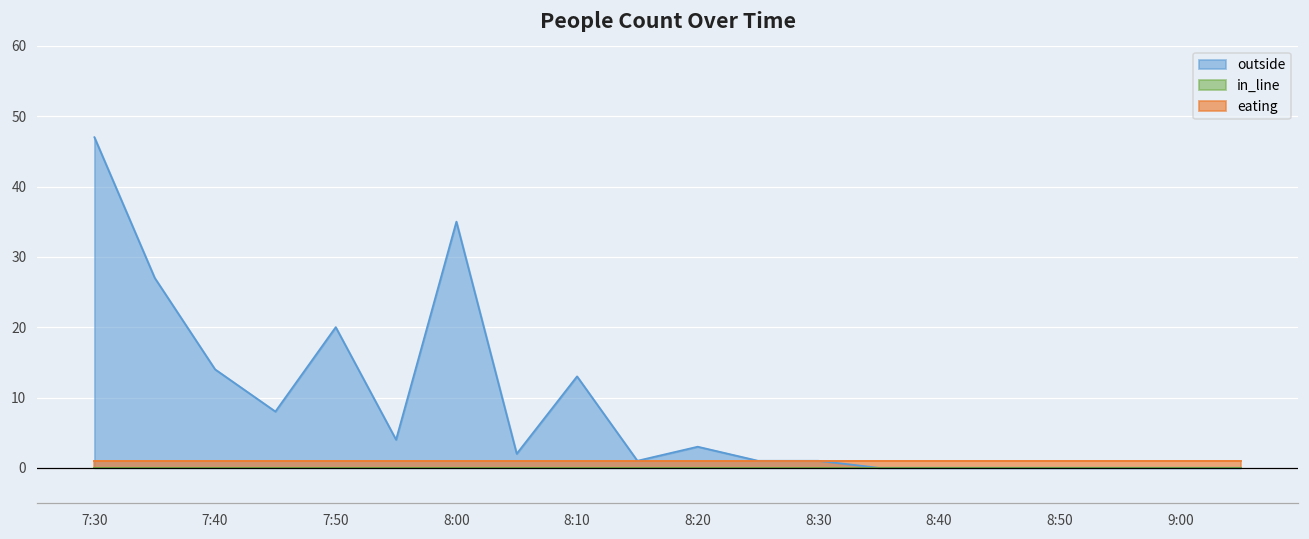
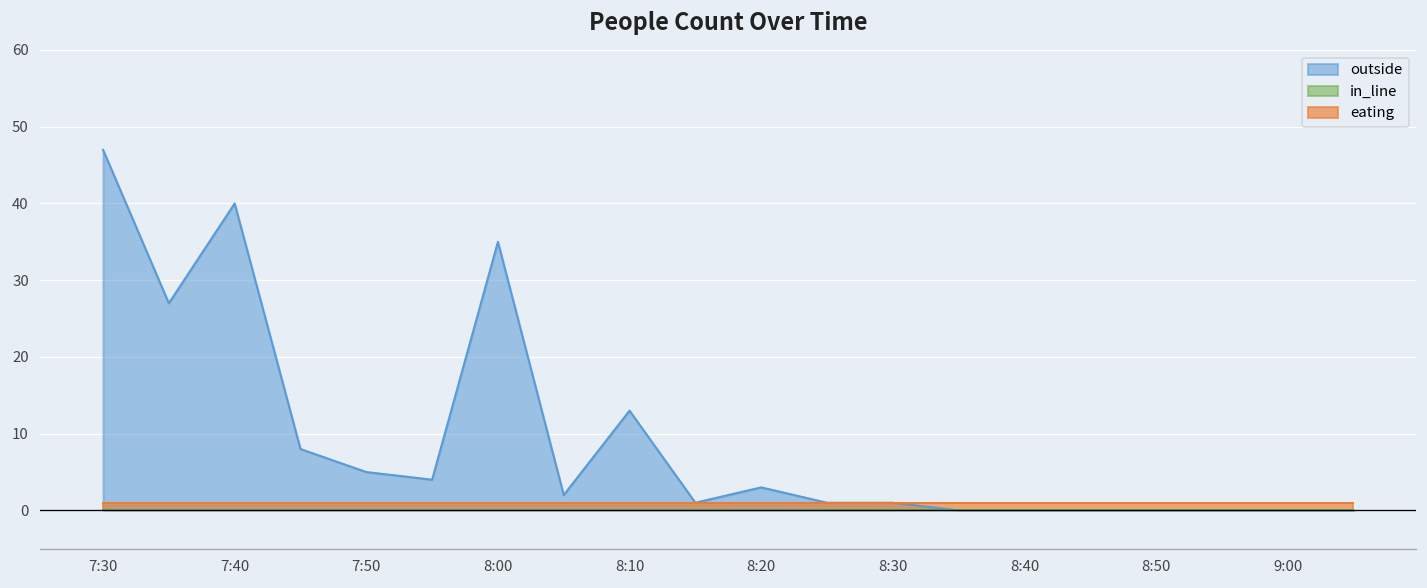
outside, 7:40: 14 -> 40
outside, 7:50: 20 -> 5
